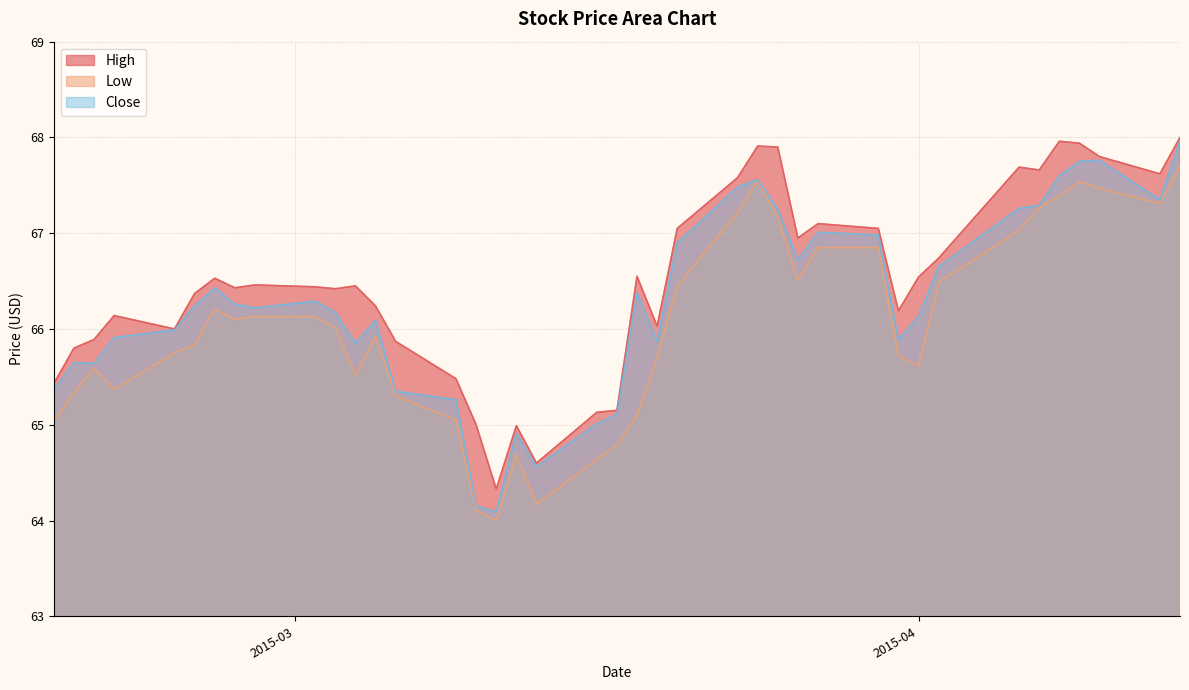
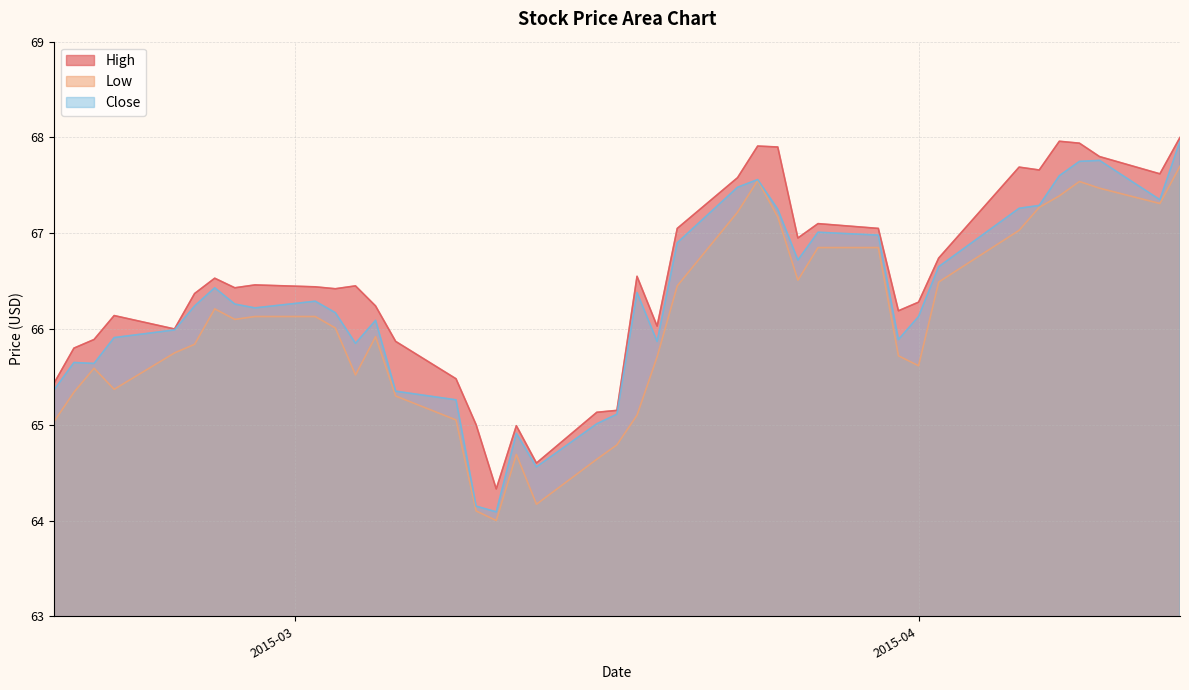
High, 2015-04: 66.5 -> 66.3
